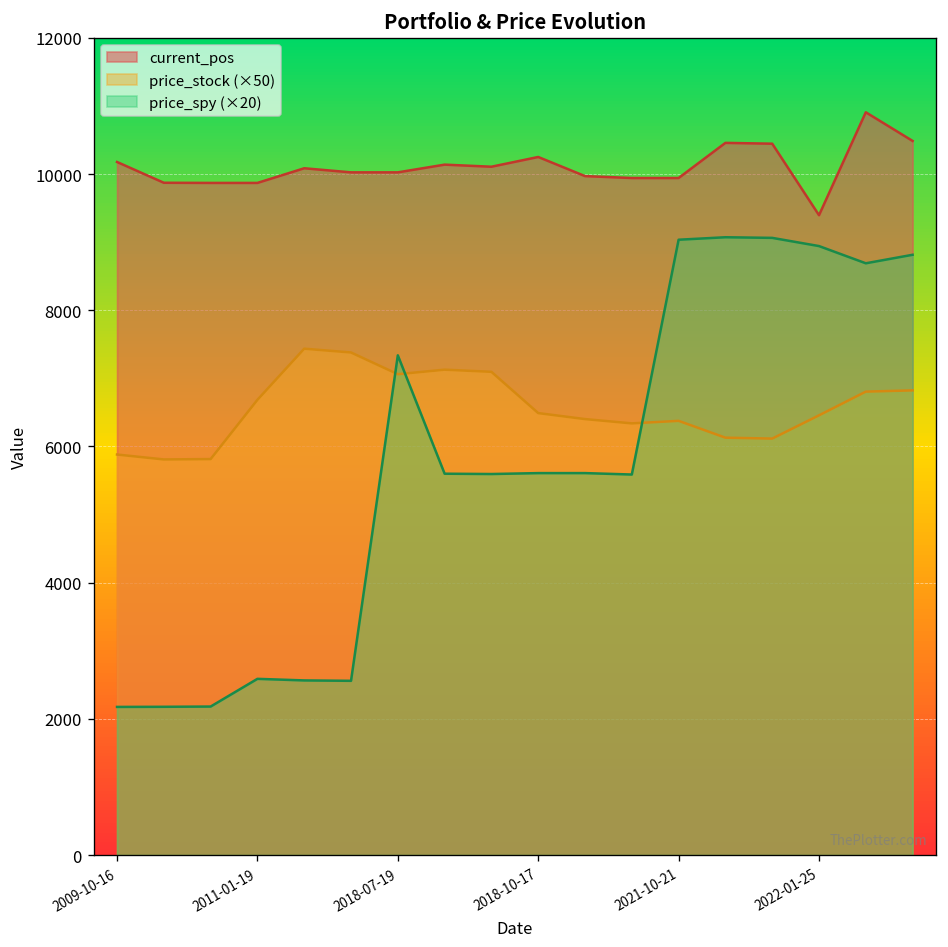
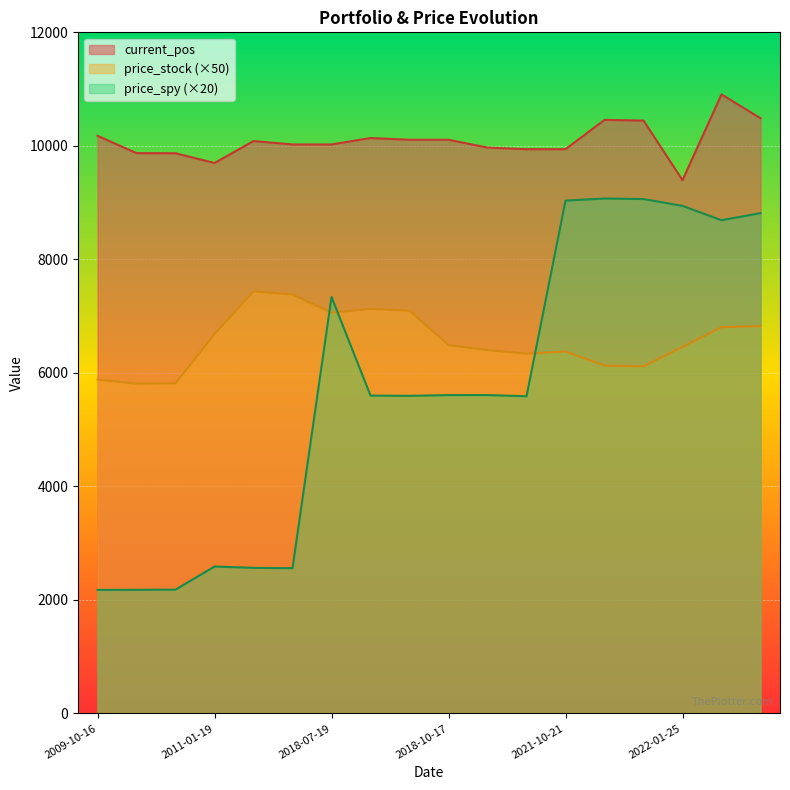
current_pos, 2011-01-19: 9900 -> 9700
current_pos, 2018-10-17: 10300 -> 10100
